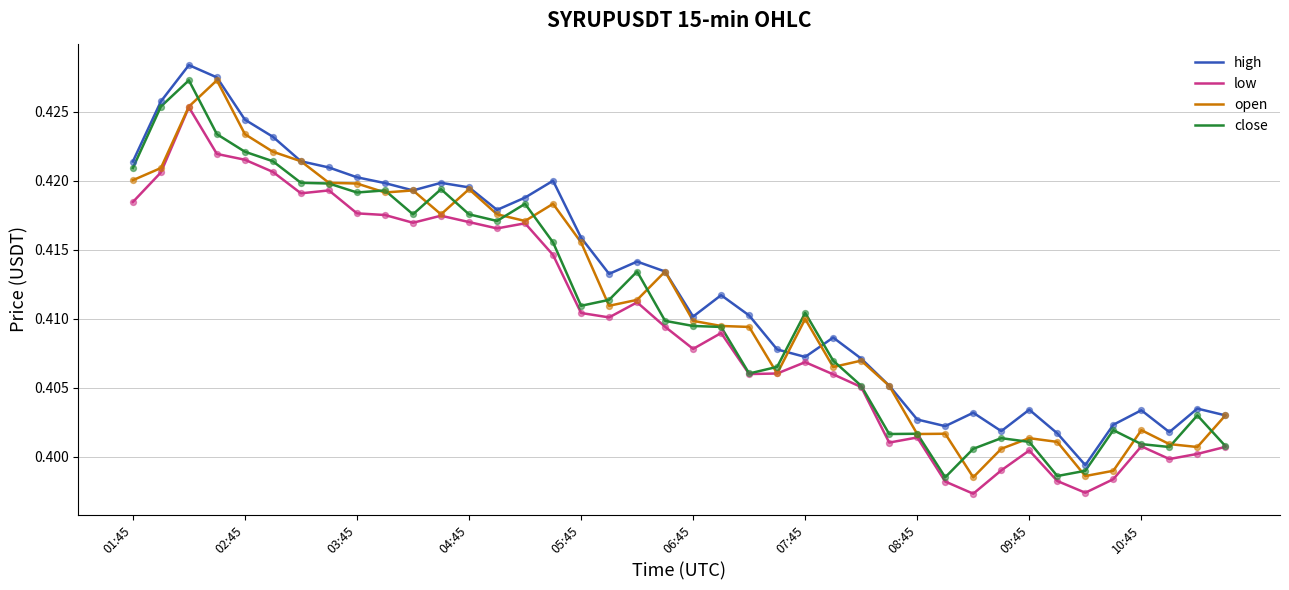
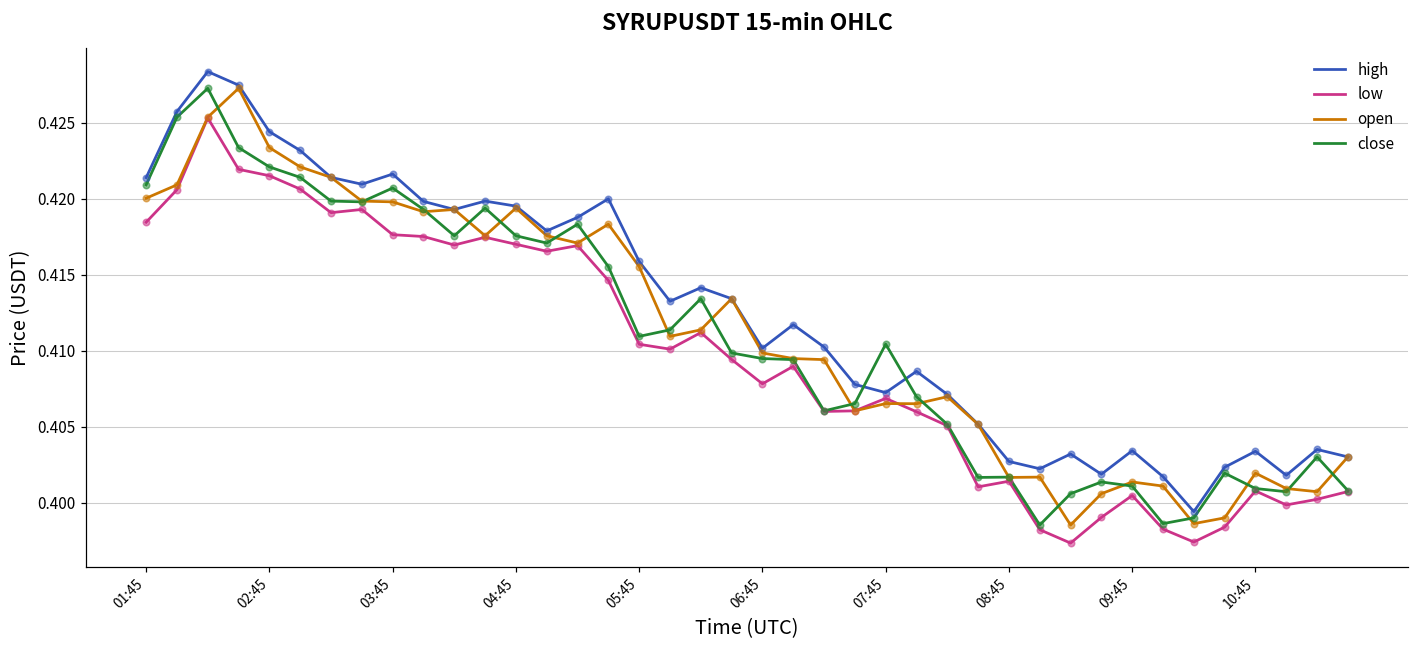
high, 03:45: 0.4202 -> 0.4216
close, 03:45: 0.4191 -> 0.4207
open, 07:45: 0.4100 -> 0.4065
